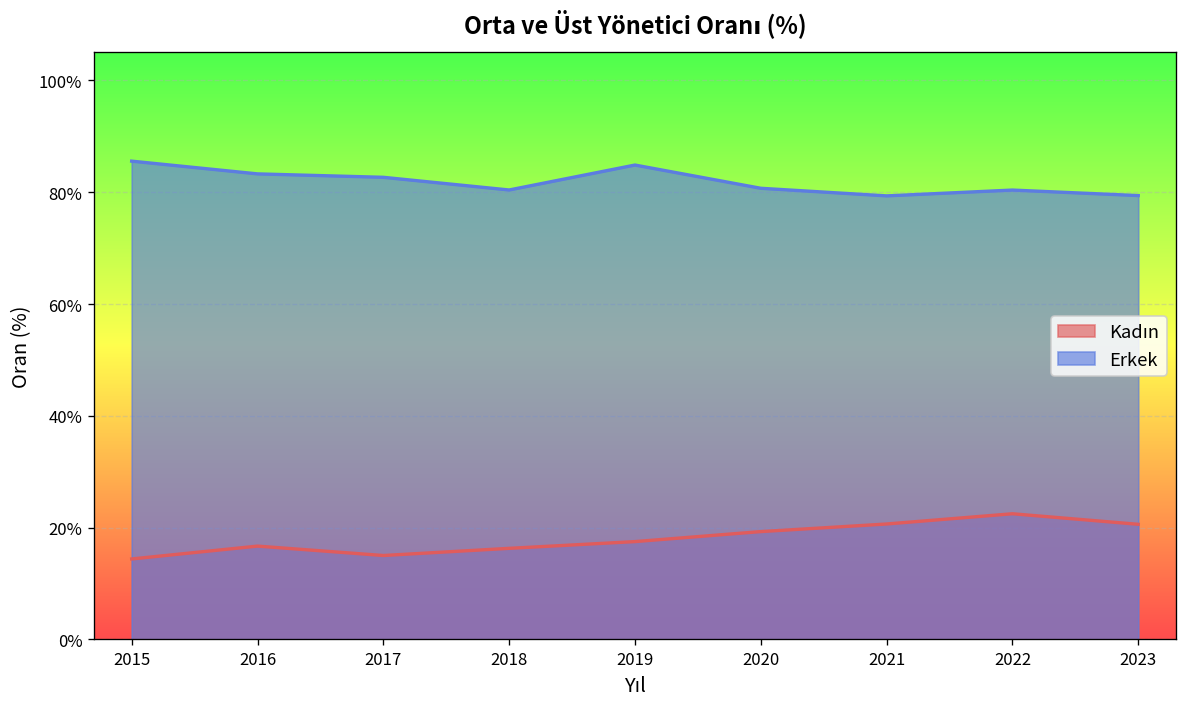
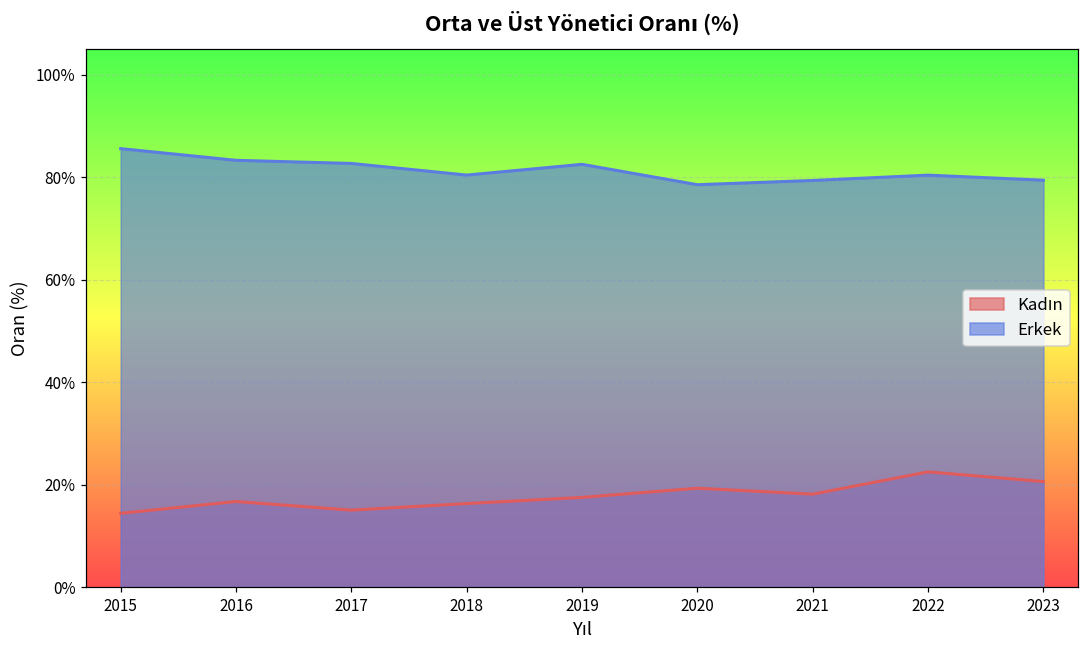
Erkek, 2019: 85% -> 82%
Erkek, 2020: 81% -> 79%
Kadın, 2021: 21% -> 18%
